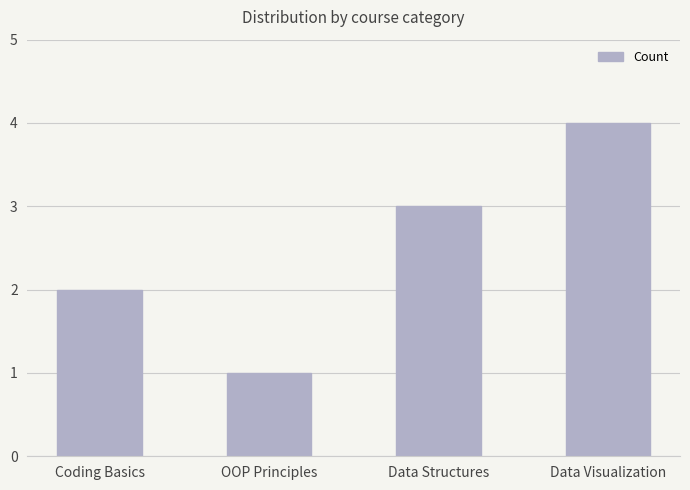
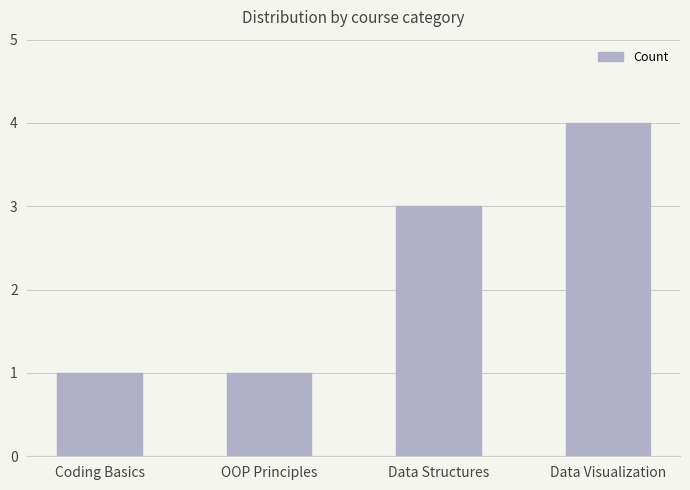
Coding Basics: 2 -> 1
